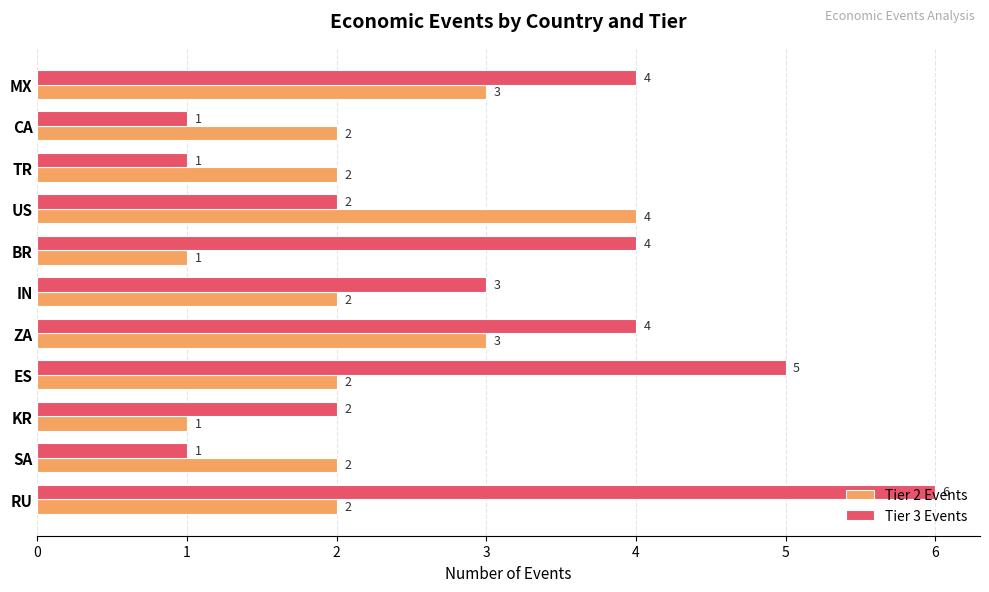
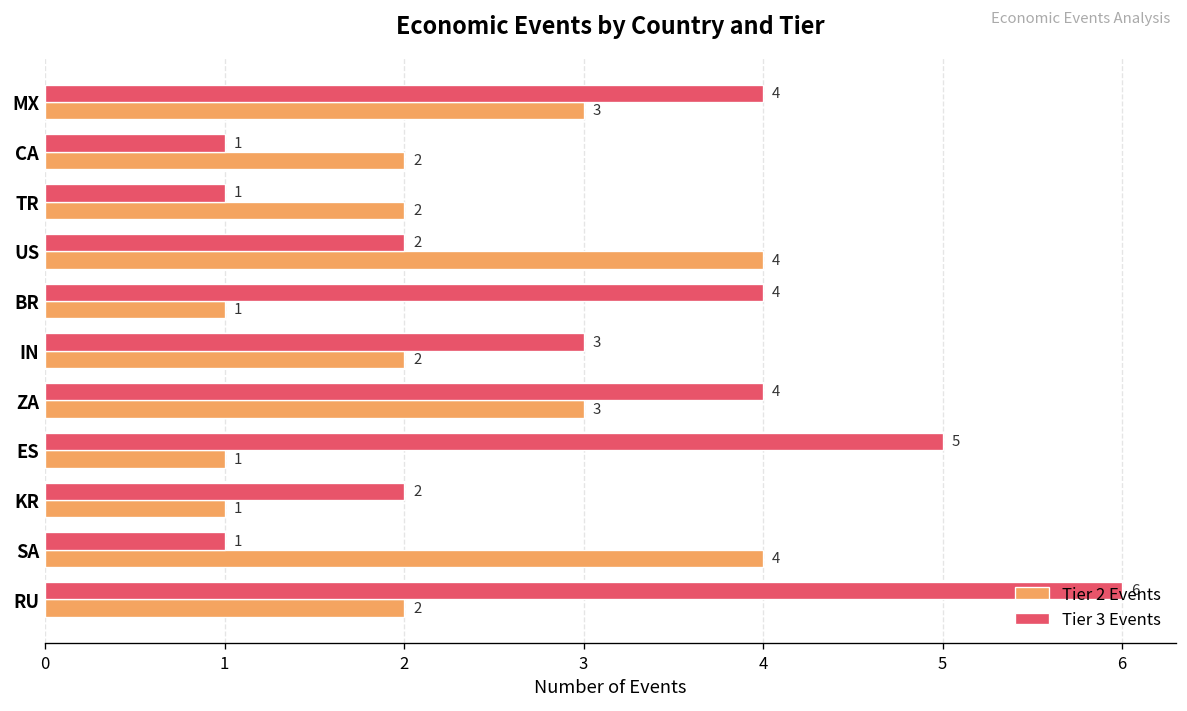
Tier 2 Events, ES: 2 -> 1
Tier 2 Events, SA: 2 -> 4
